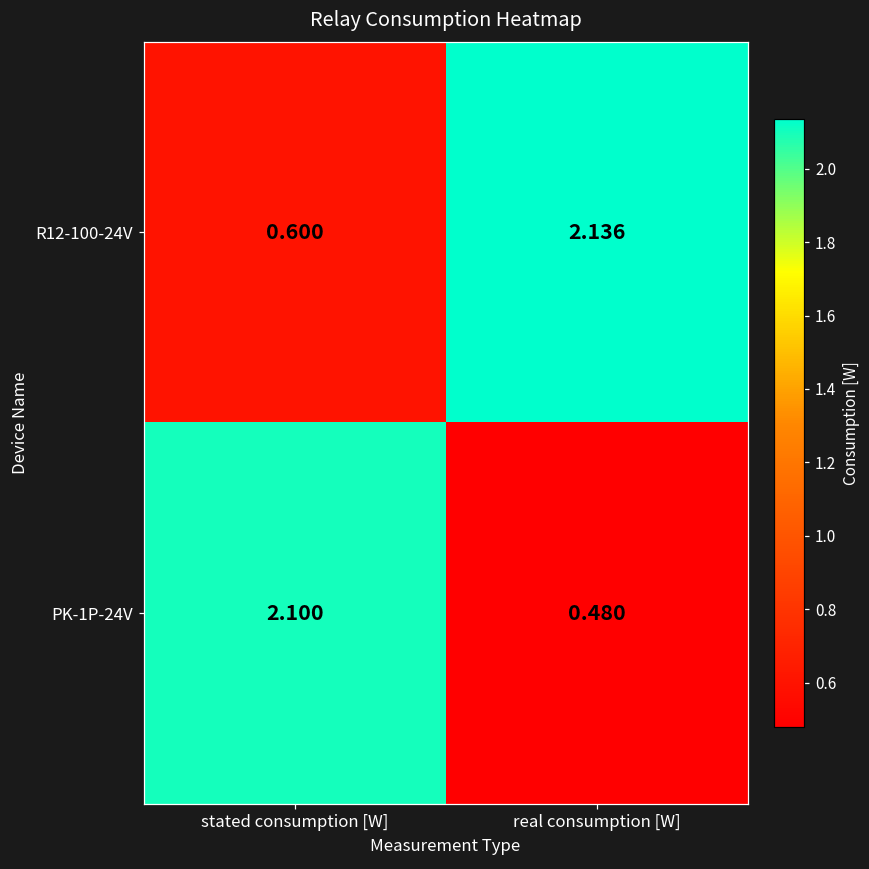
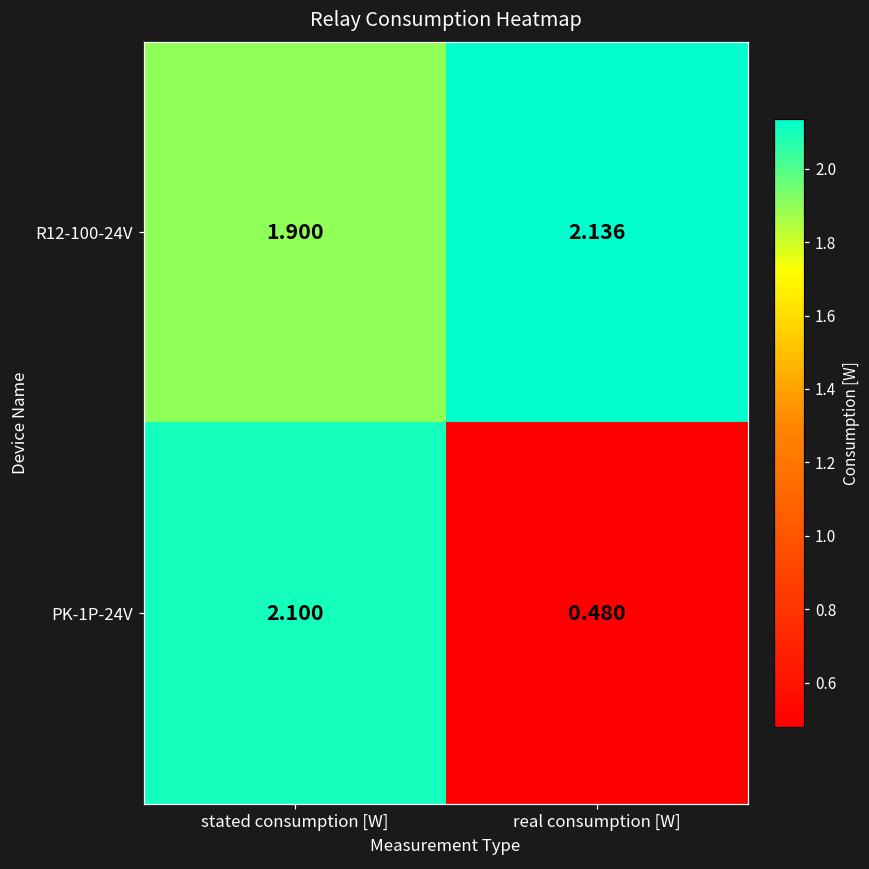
R12-100-24V, stated consumption [W]: 0.600 -> 1.900
